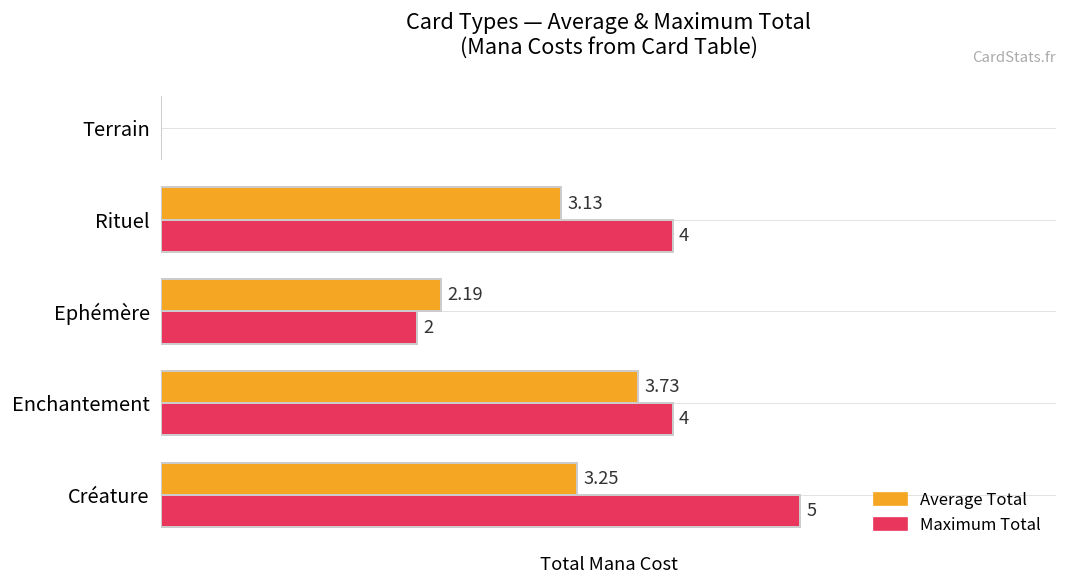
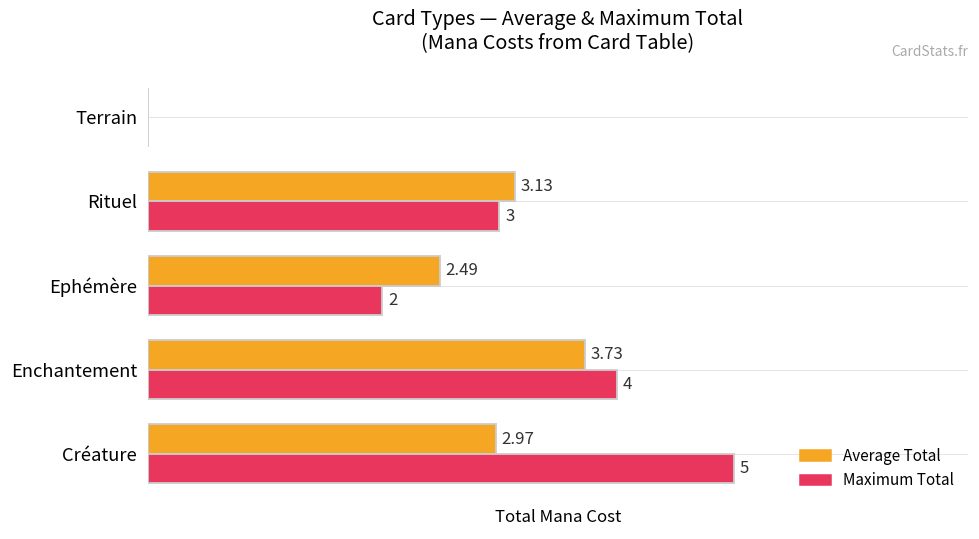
Maximum Total, Rituel: 4 -> 3
Average Total, Ephémère: 2.19 -> 2.49
Average Total, Créature: 3.25 -> 2.97
